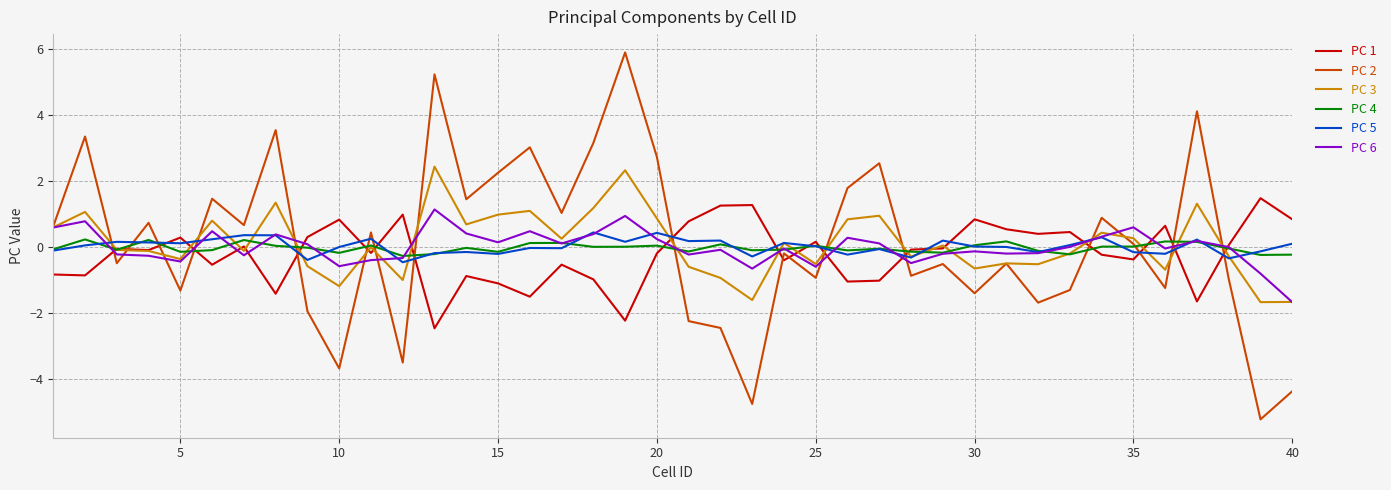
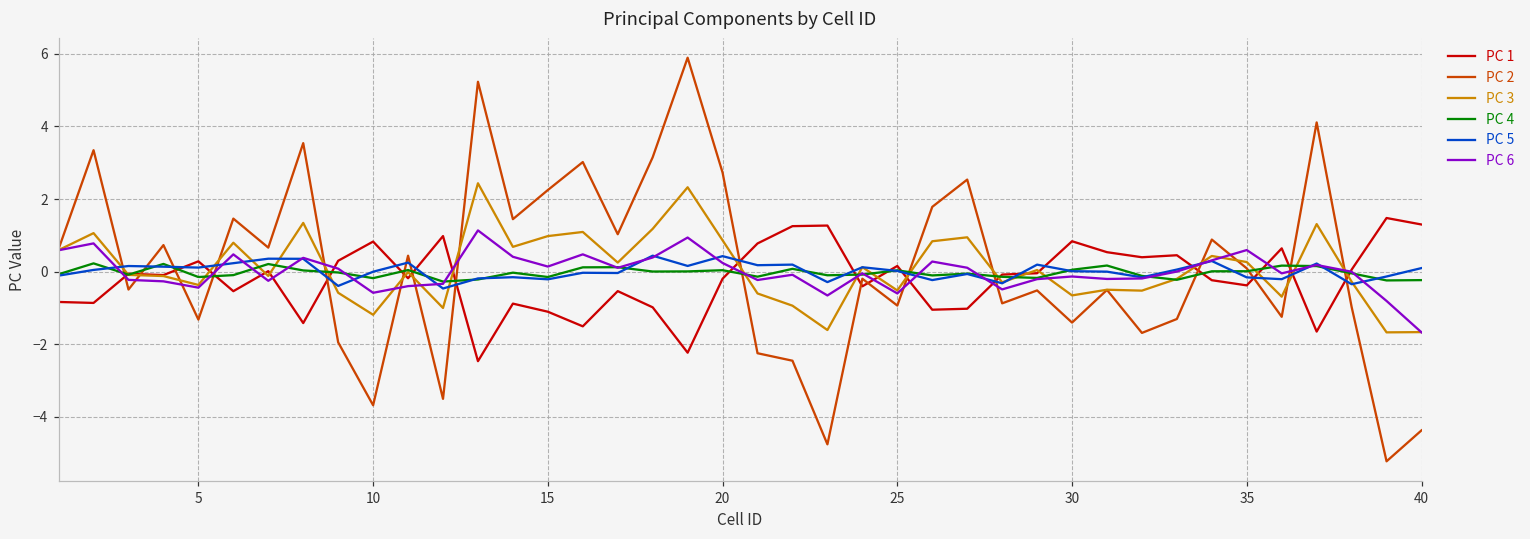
PC 1, 40: 0.8 -> 1.3
